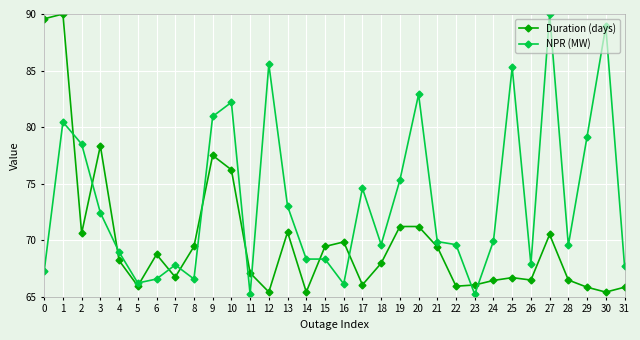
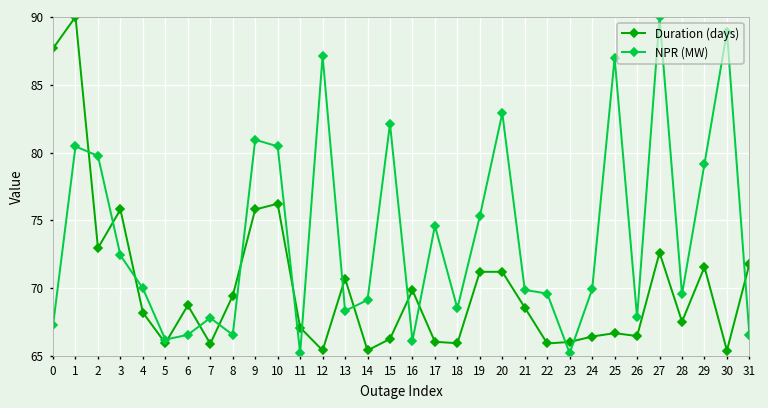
Duration (days), 0: 89.6 -> 87.7
Duration (days), 2: 70.6 -> 73.0
NPR (MW), 2: 78.5 -> 79.8
Duration (days), 3: 78.3 -> 75.8
NPR (MW), 4: 69.0 -> 70.0
Duration (days), 7: 66.7 -> 65.9
Duration (days), 9: 77.5 -> 75.8
NPR (MW), 10: 82.2 -> 80.5
NPR (MW), 12: 85.6 -> 87.1
NPR (MW), 13: 73.0 -> 68.3
NPR (MW), 14: 68.3 -> 69.1
Duration (days), 15: 69.4 -> 66.3
NPR (MW), 15: 68.3 -> 82.1
Duration (days), 18: 68.0 -> 66.0
NPR (MW), 18: 69.6 -> 68.5
Duration (days), 21: 69.4 -> 68.6
NPR (MW), 25: 85.3 -> 87.0
Duration (days), 27: 70.5 -> 72.6
Duration (days), 28: 66.5 -> 67.5
Duration (days), 29: 65.8 -> 71.6
Duration (days), 31: 65.8 -> 71.8
NPR (MW), 31: 67.8 -> 66.6
